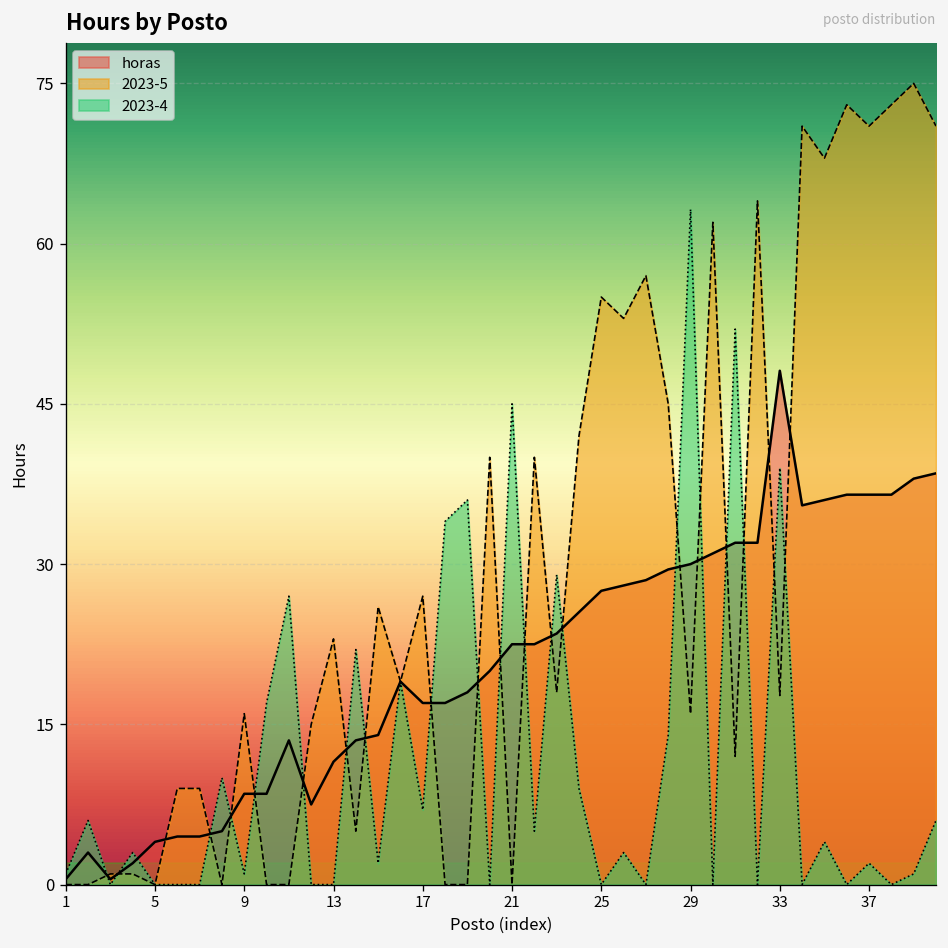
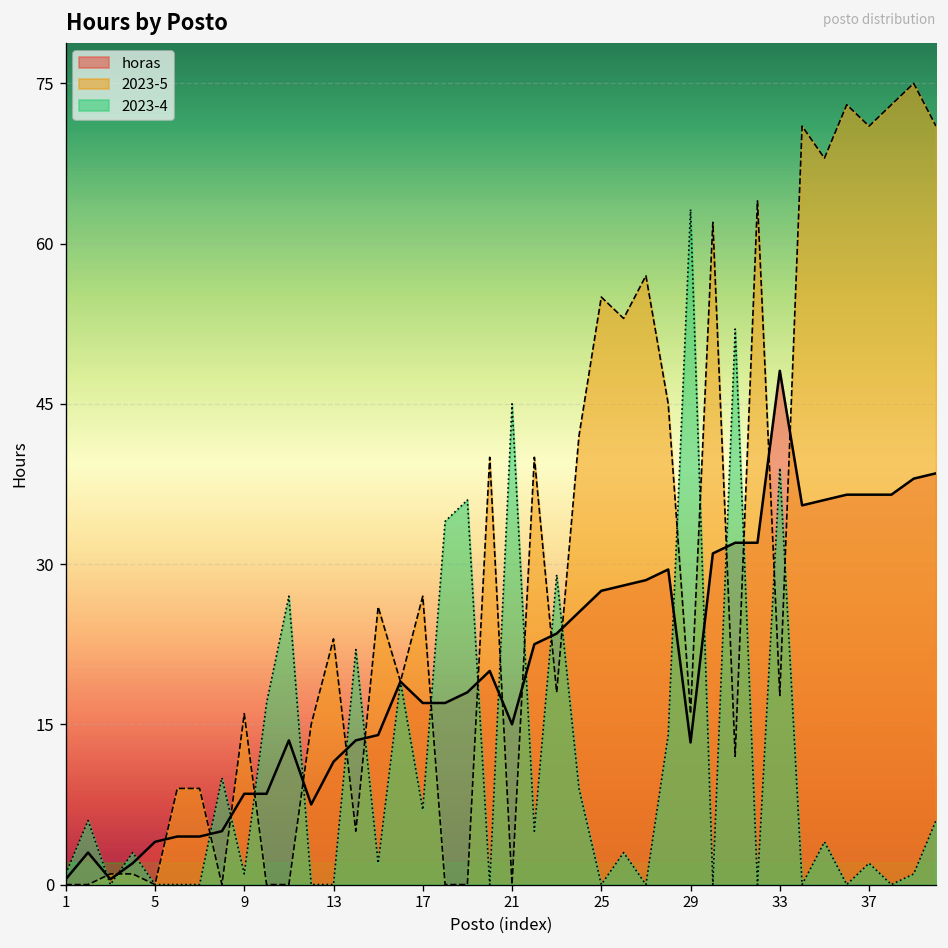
horas, 21: 23 -> 15
horas, 29: 30 -> 13
